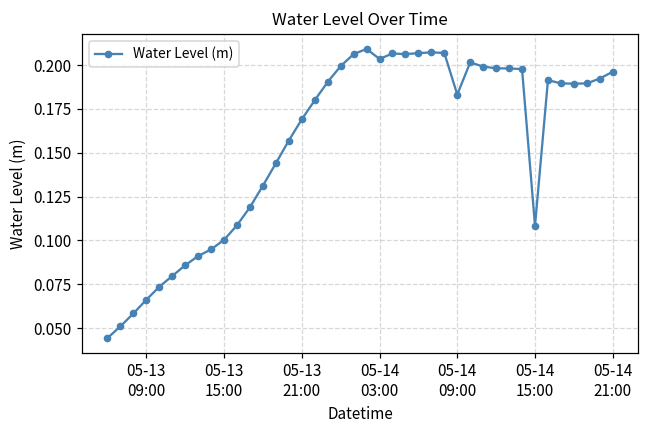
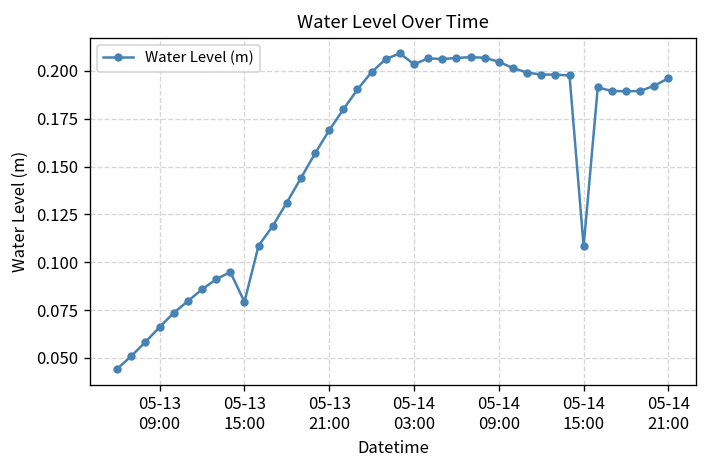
05-13 15:00: 0.100 -> 0.079
05-14 09:00: 0.183 -> 0.205
